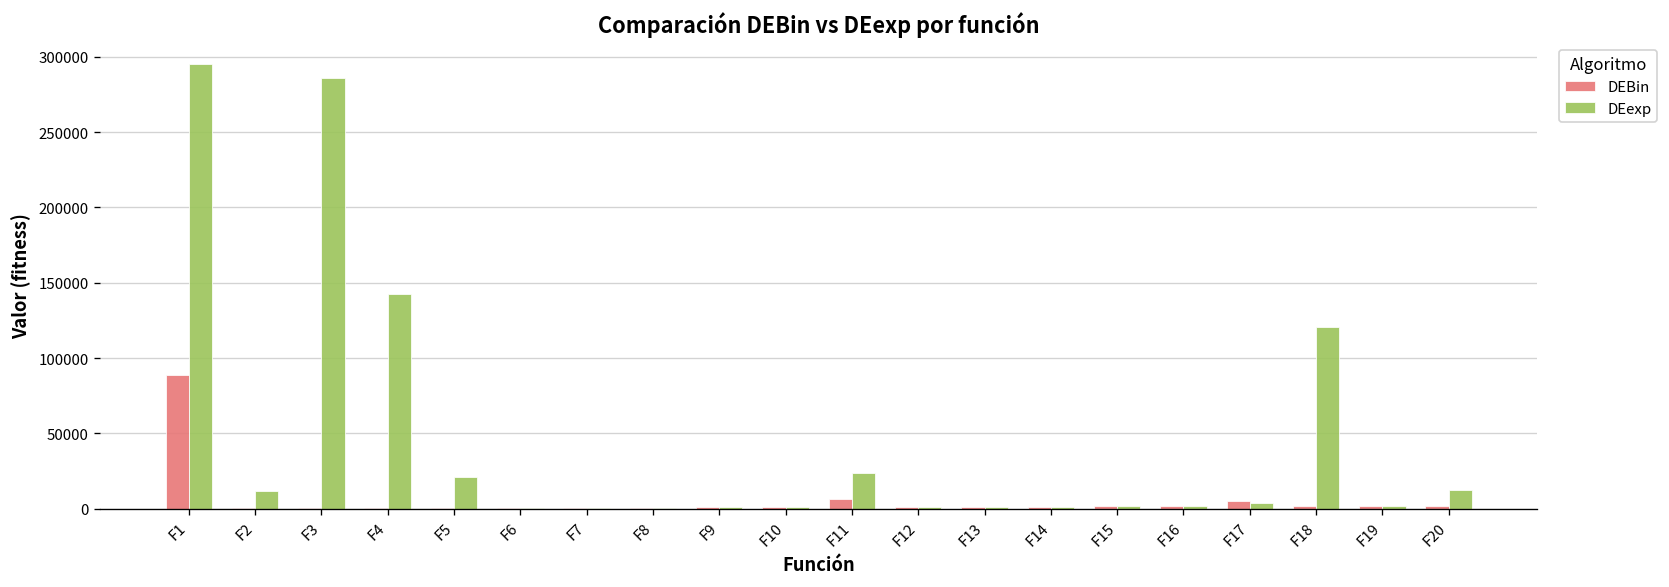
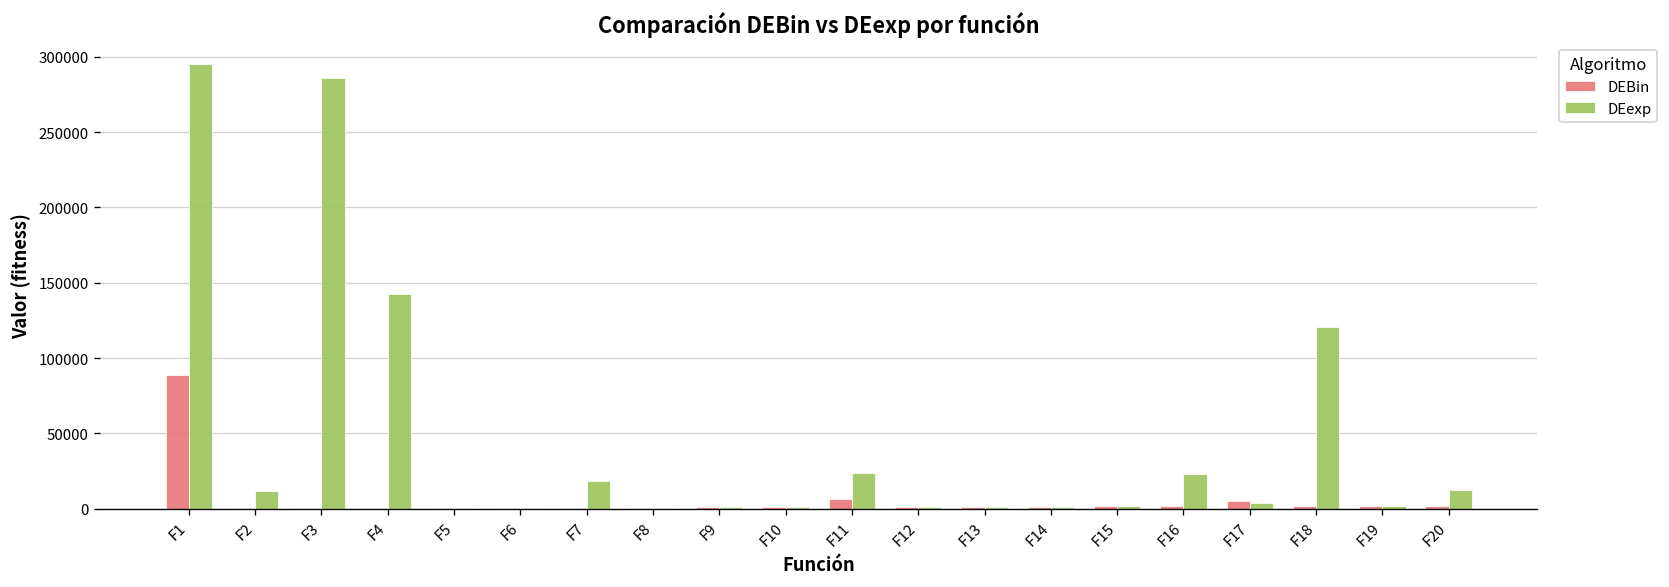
DEexp, F5: 21000 -> 1000
DEexp, F7: 1000 -> 18000
DEexp, F16: 2000 -> 23000
